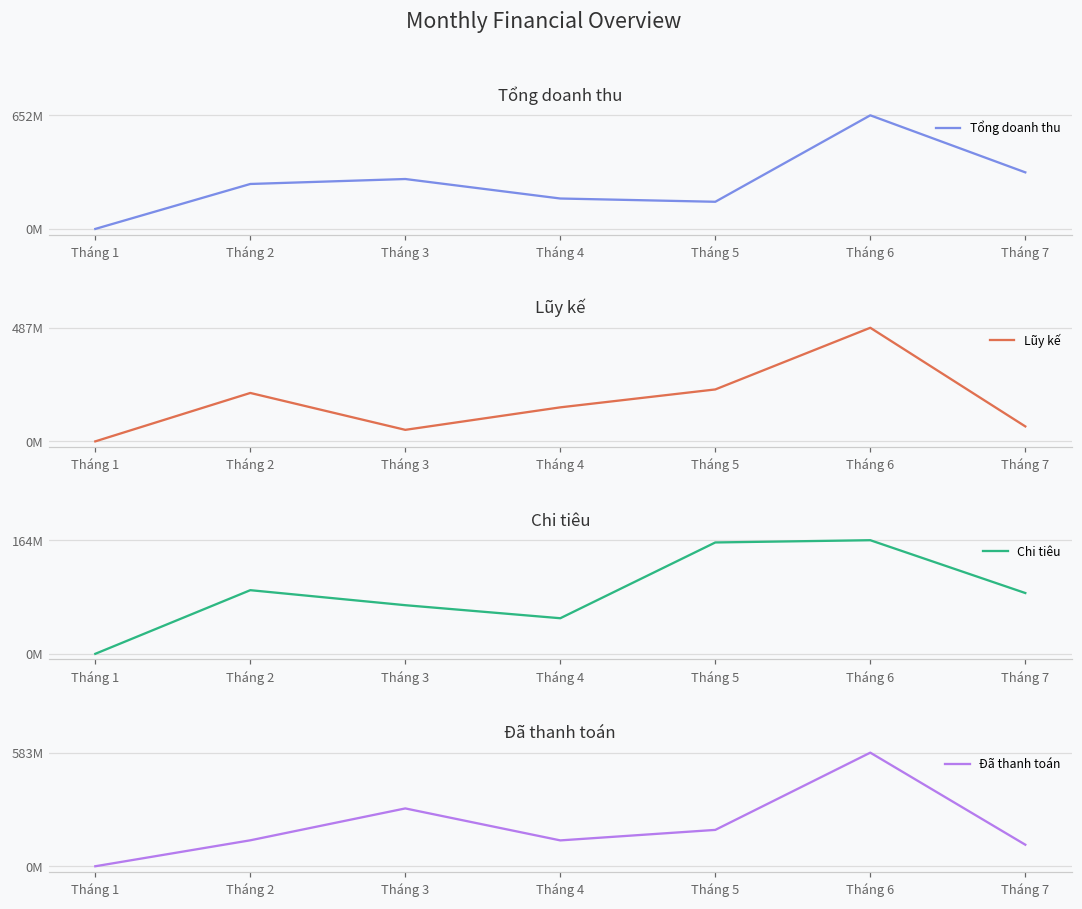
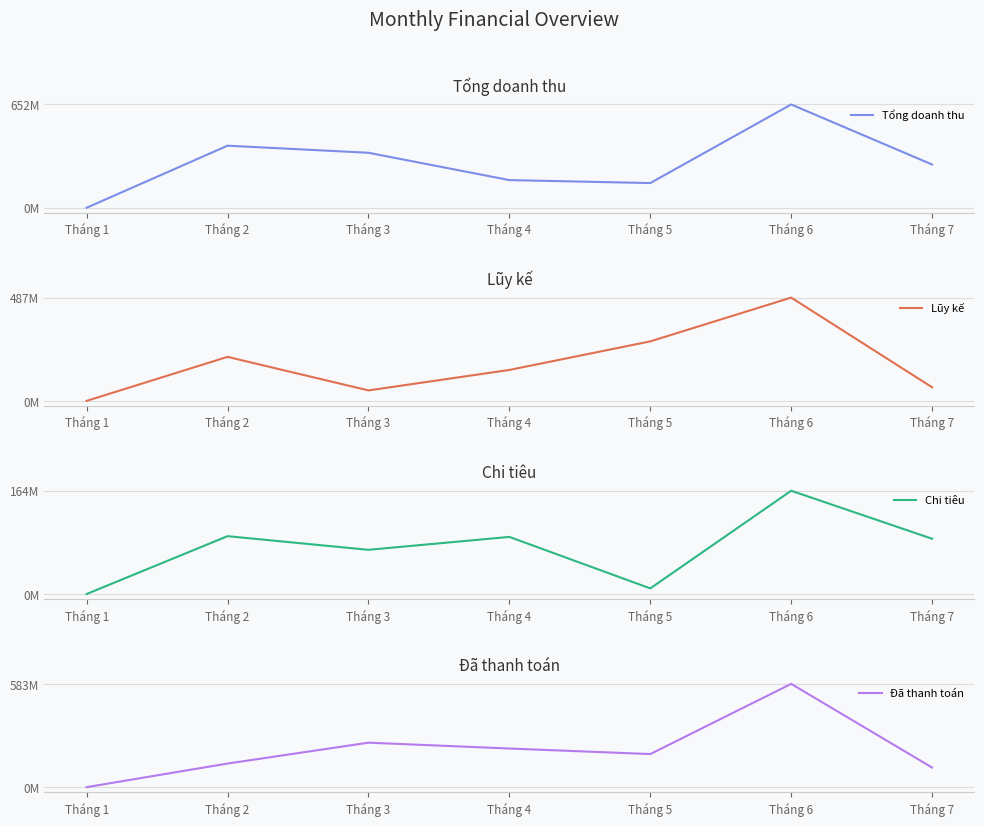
Tổng doanh thu, Tháng 2: 260000000 -> 390000000
Tổng doanh thu, Tháng 3: 290000000 -> 350000000
Tổng doanh thu, Tháng 7: 320000000 -> 270000000
Lũy kế, Tháng 5: 220000000 -> 280000000
Chi tiêu, Tháng 4: 50000000 -> 90000000
Chi tiêu, Tháng 5: 160000000 -> 10000000
Đã thanh toán, Tháng 3: 300000000 -> 250000000
Đã thanh toán, Tháng 4: 130000000 -> 220000000
